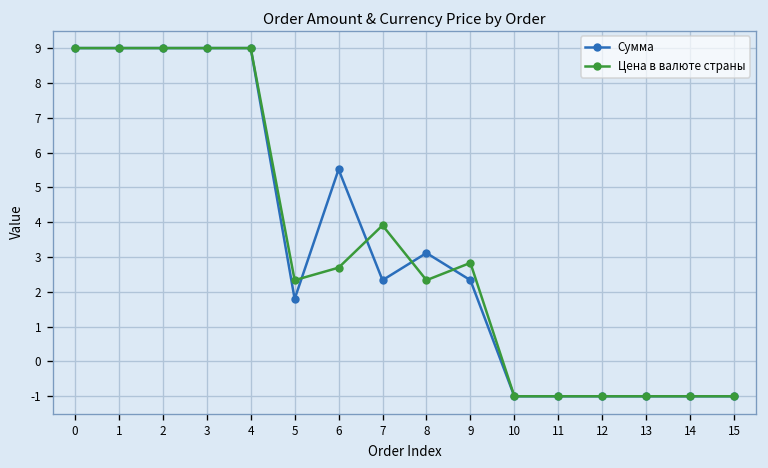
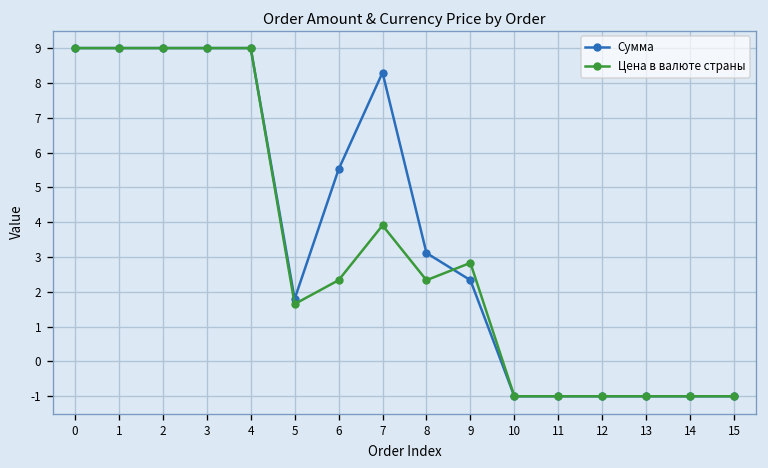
Цена в валюте страны, 5: 2.3 -> 1.6
Цена в валюте страны, 6: 2.7 -> 2.3
Сумма, 7: 2.3 -> 8.3
